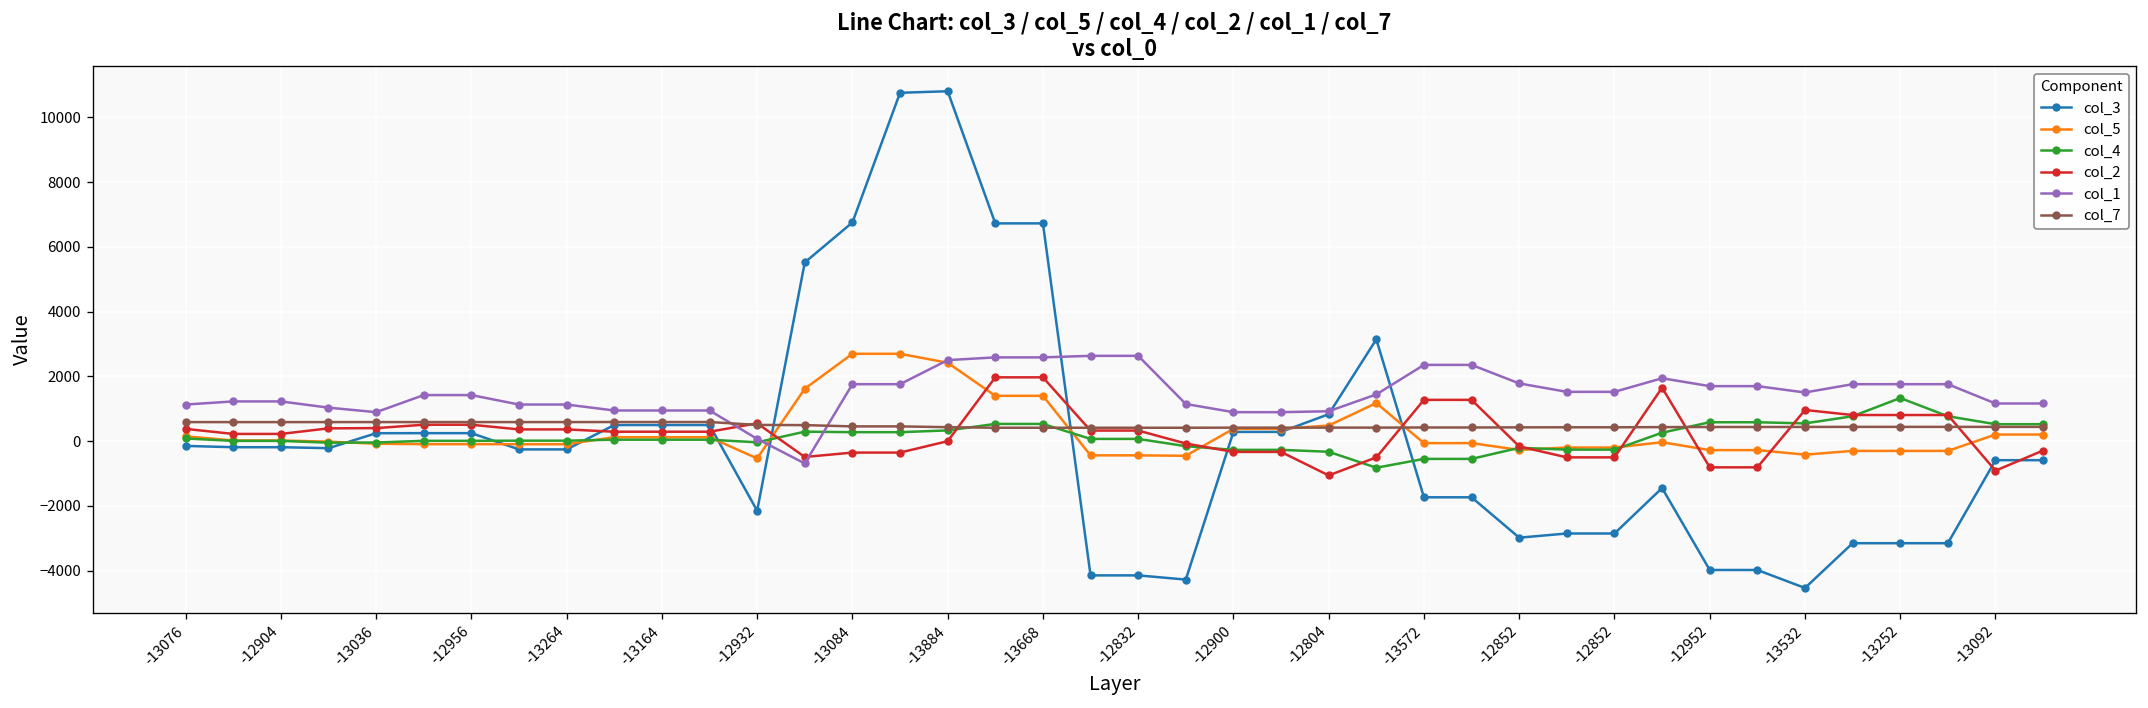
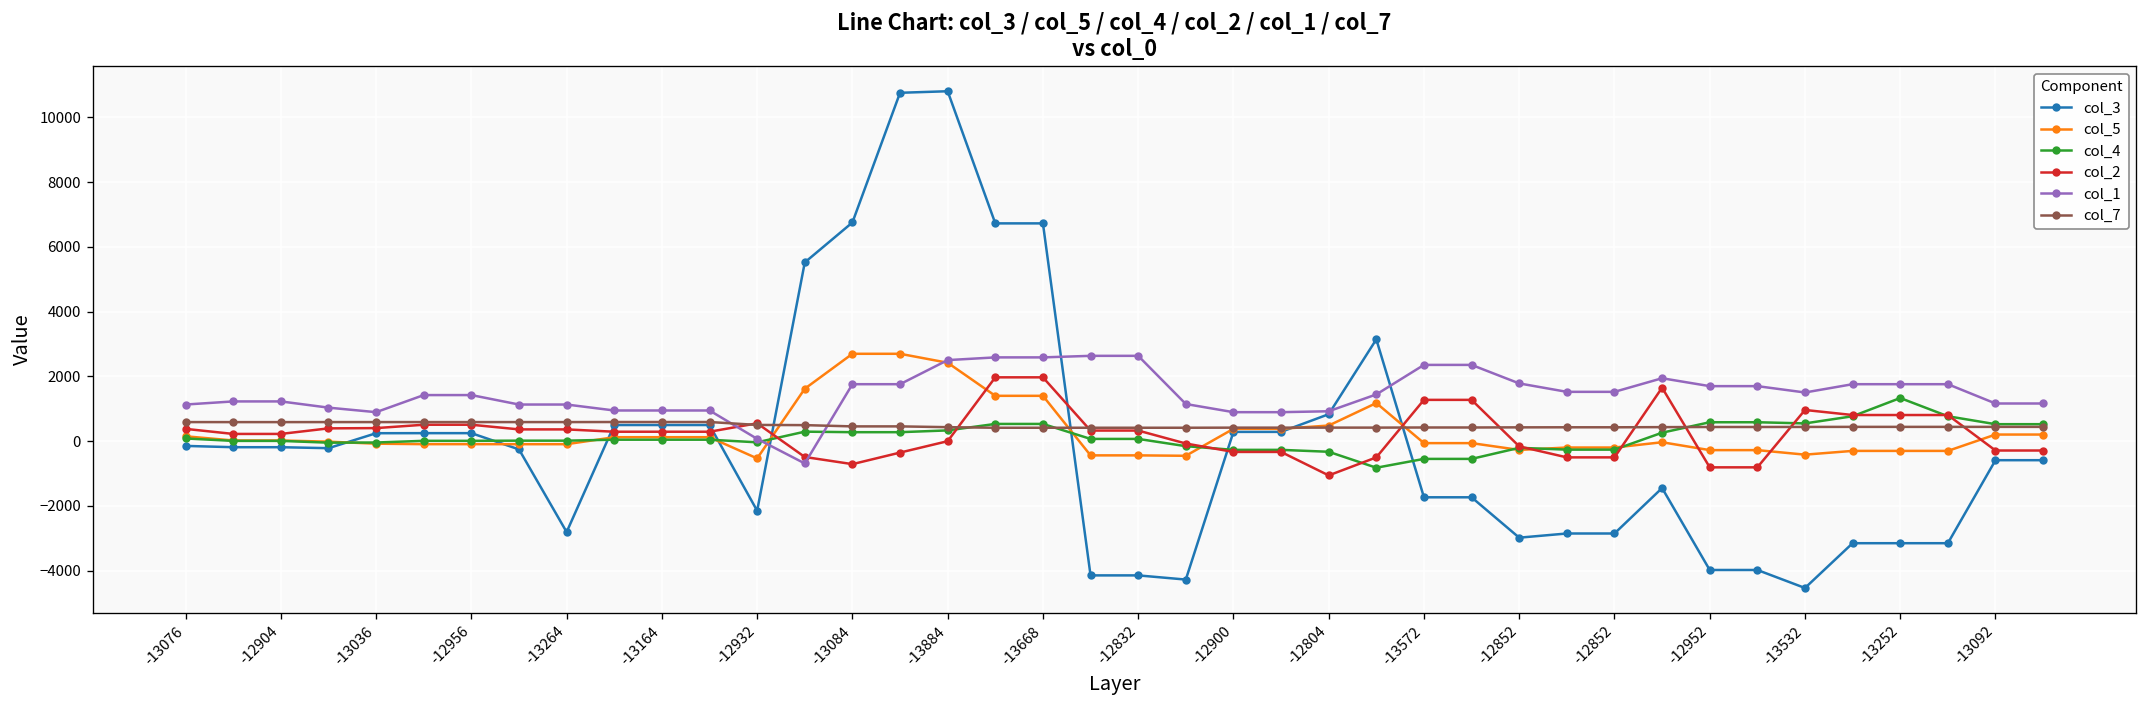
col_3, -13264: -300 -> -2800
col_2, -13084: -400 -> -700
col_2, -13092: -900 -> -300
